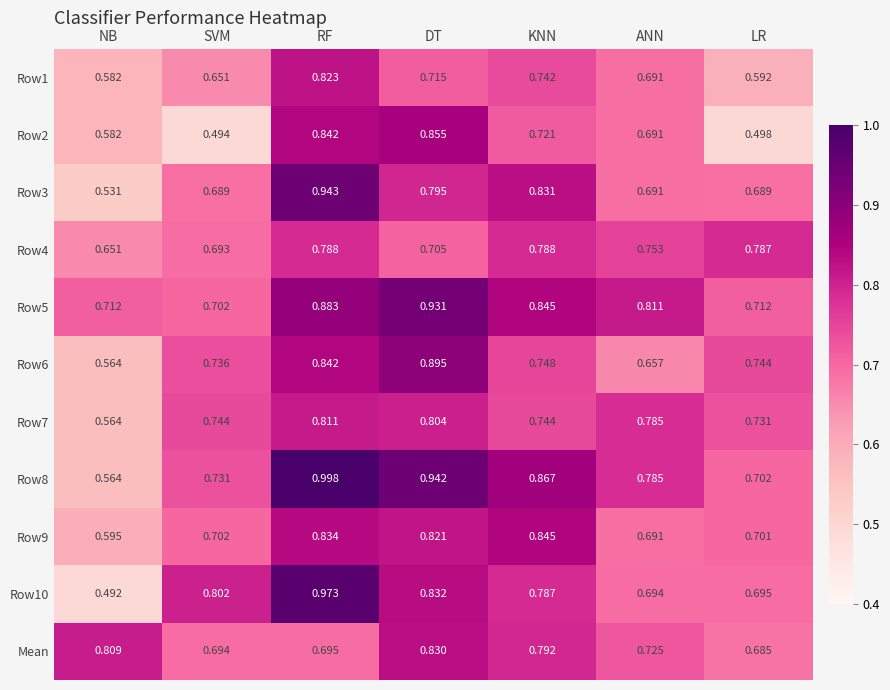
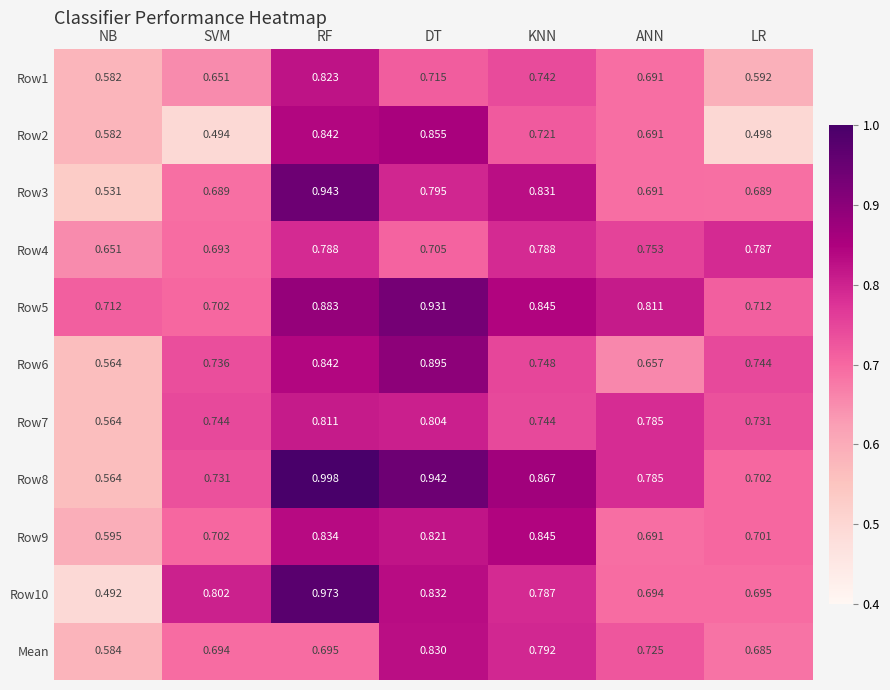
Mean, NB: 0.809 -> 0.584
